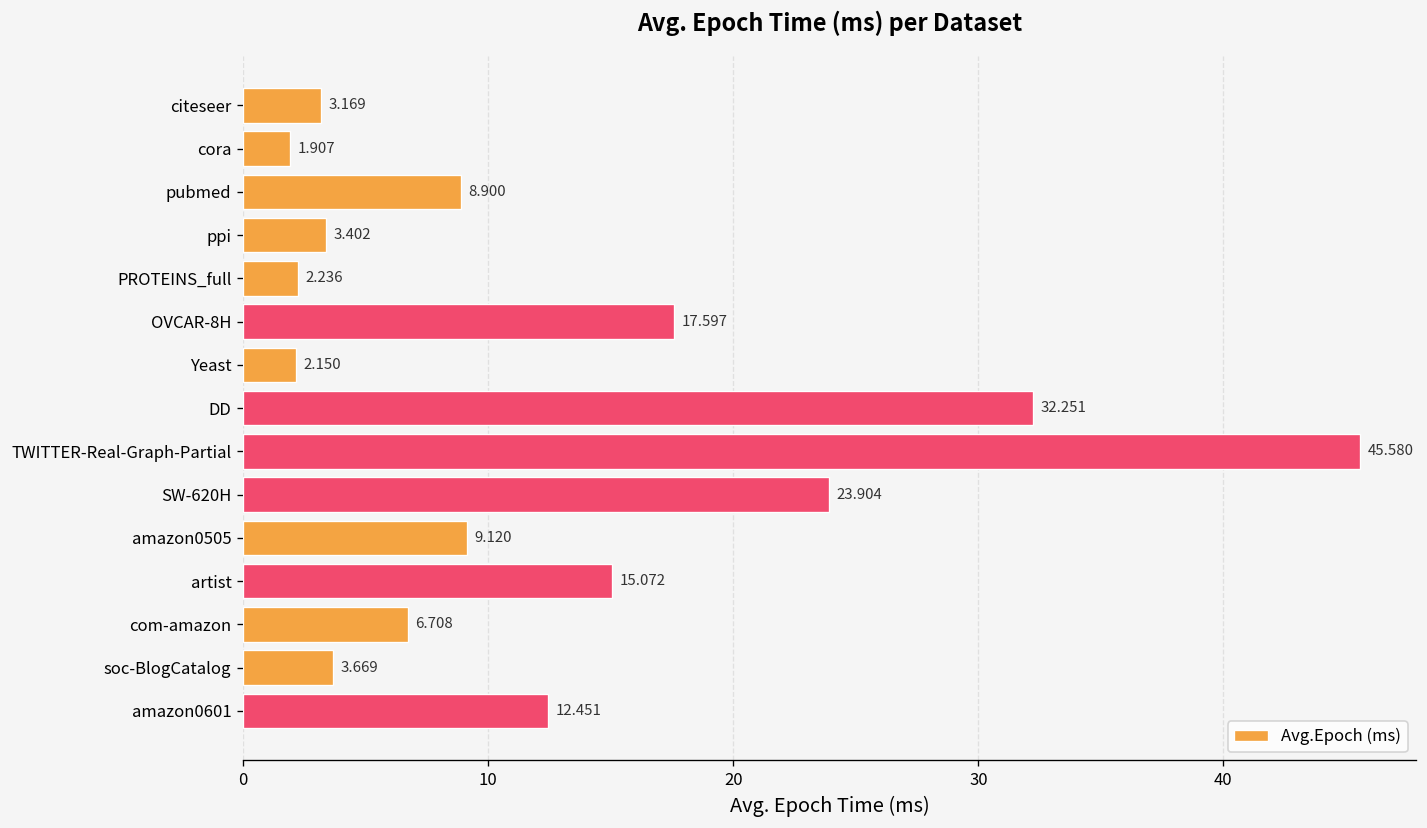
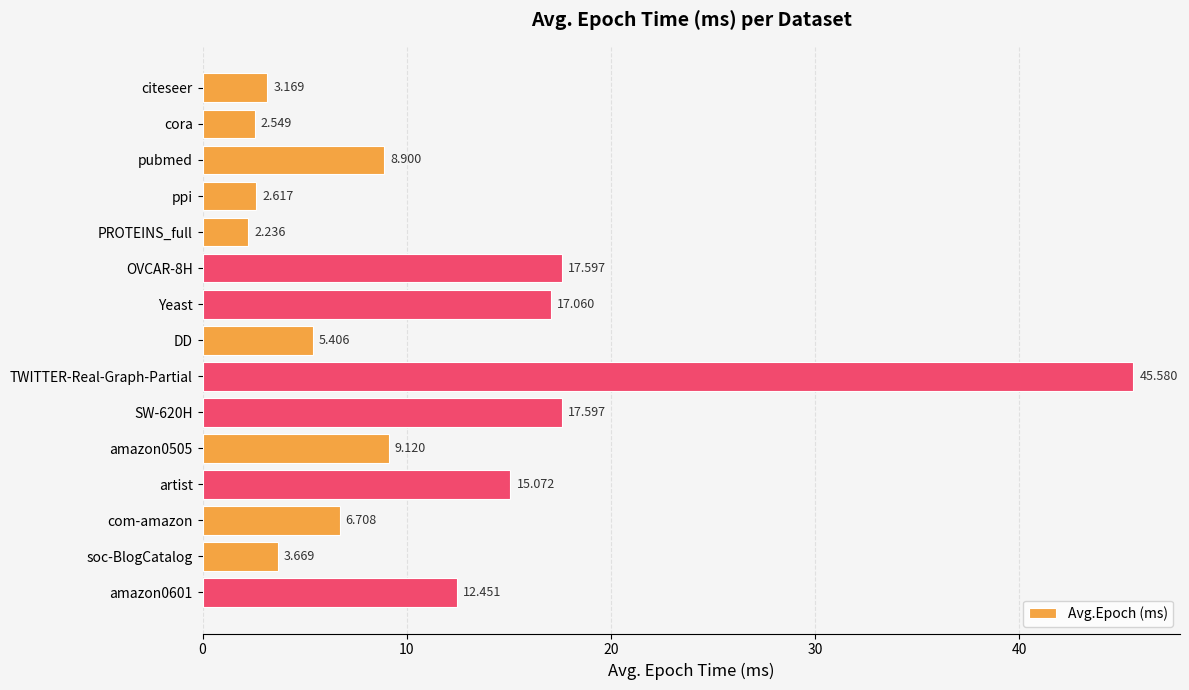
cora: 1.907 -> 2.549
ppi: 3.402 -> 2.617
Yeast: 2.150 -> 17.060
DD: 32.251 -> 5.406
SW-620H: 23.904 -> 17.597
